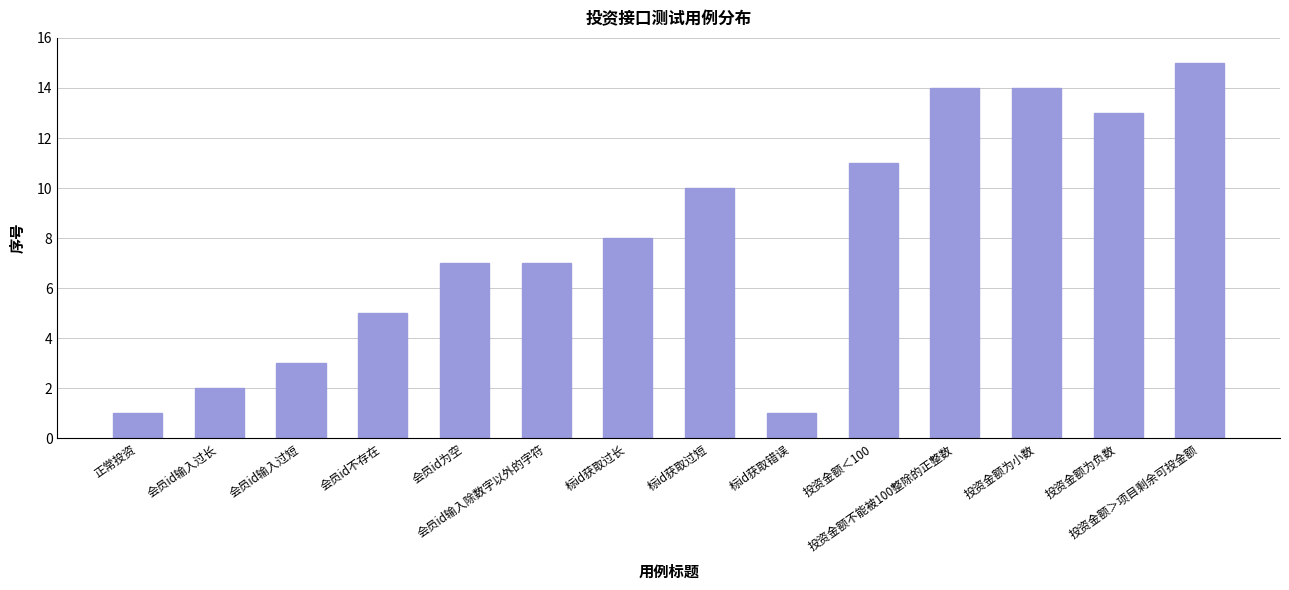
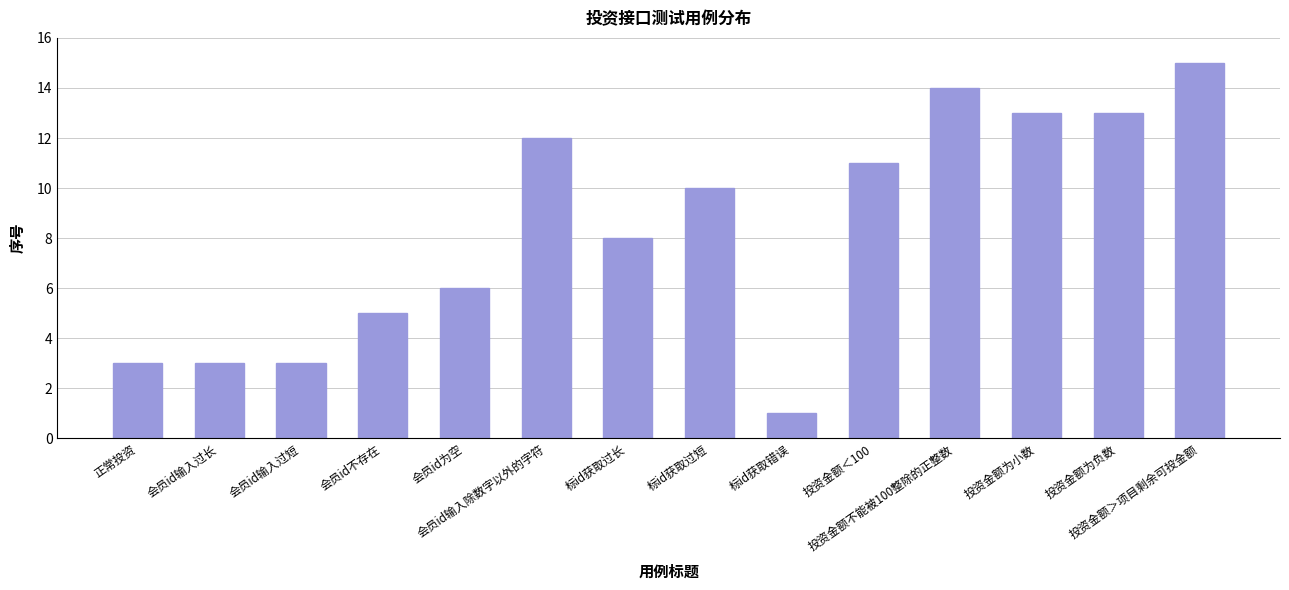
正常投资: 1 -> 3
会员id输入过长: 2 -> 3
会员id为空: 7 -> 6
会员id输入除数字以外的字符: 7 -> 12
投资金额为小数: 14 -> 13
